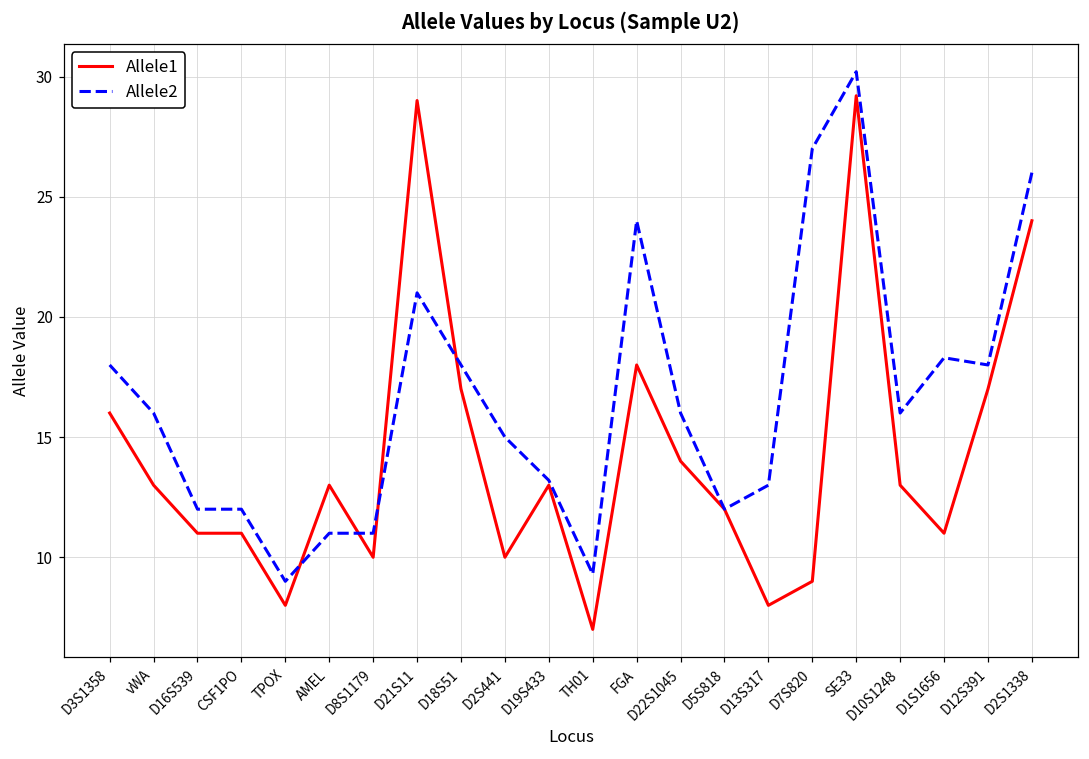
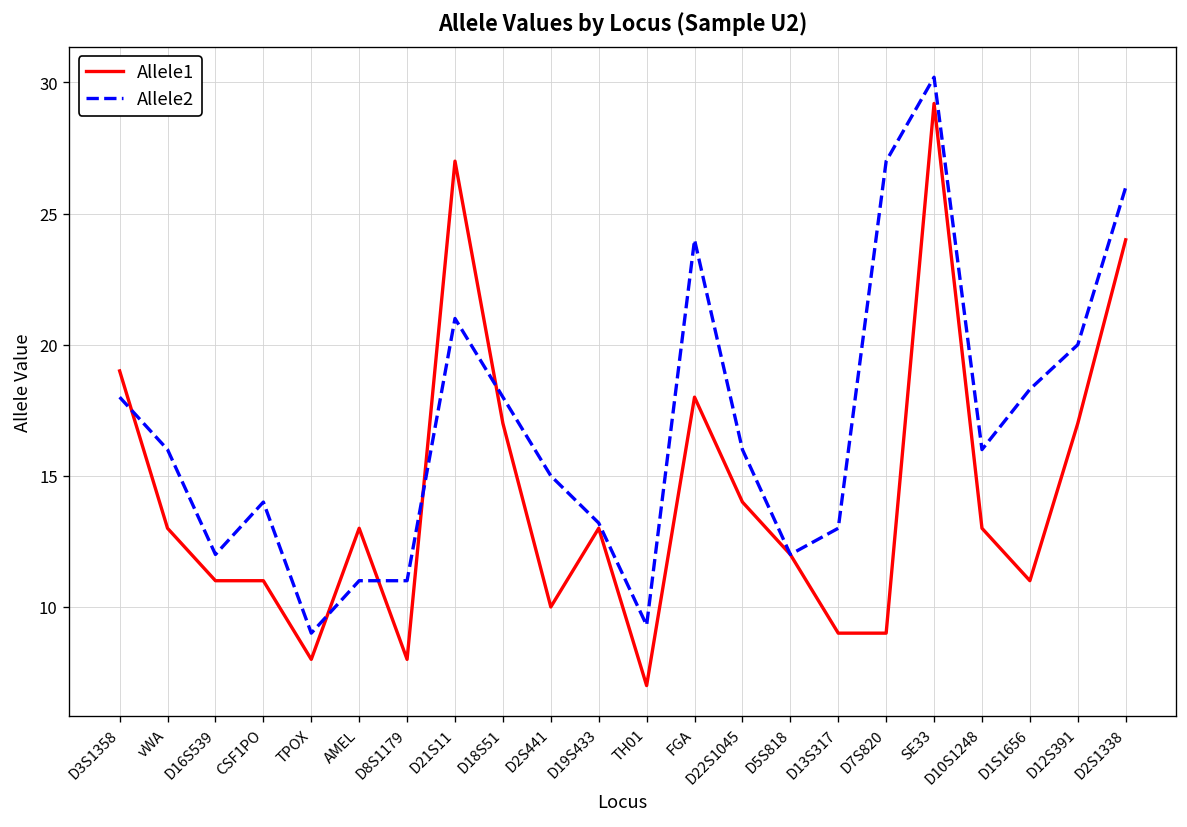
Allele1, D3S1358: 16 -> 19
Allele2, CSF1PO: 12 -> 14
Allele1, D8S1179: 10 -> 8
Allele1, D21S11: 29 -> 27
Allele1, D13S317: 8 -> 9
Allele2, D12S391: 18 -> 20
